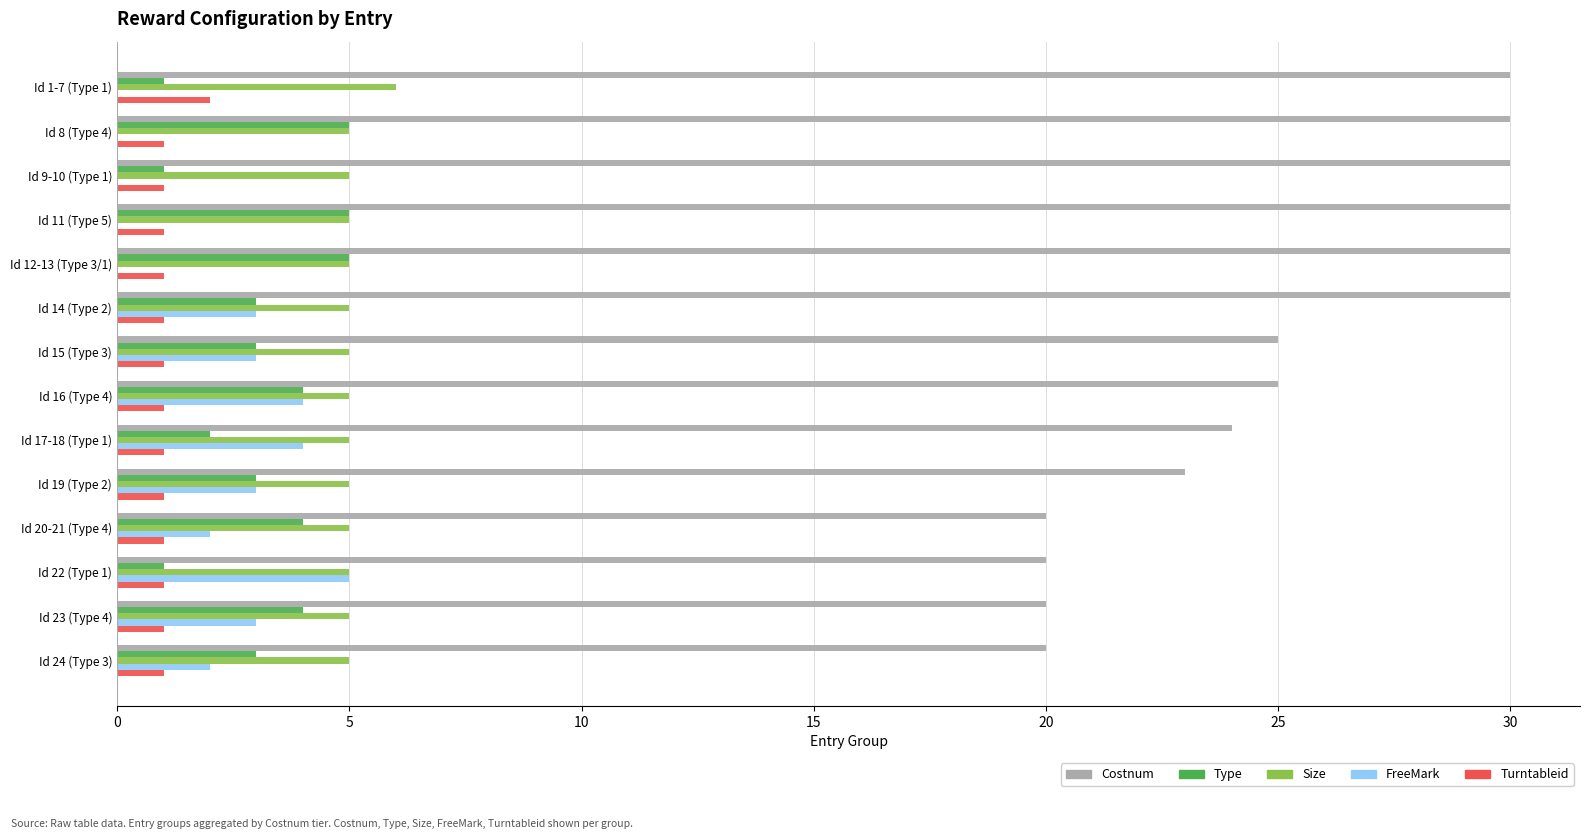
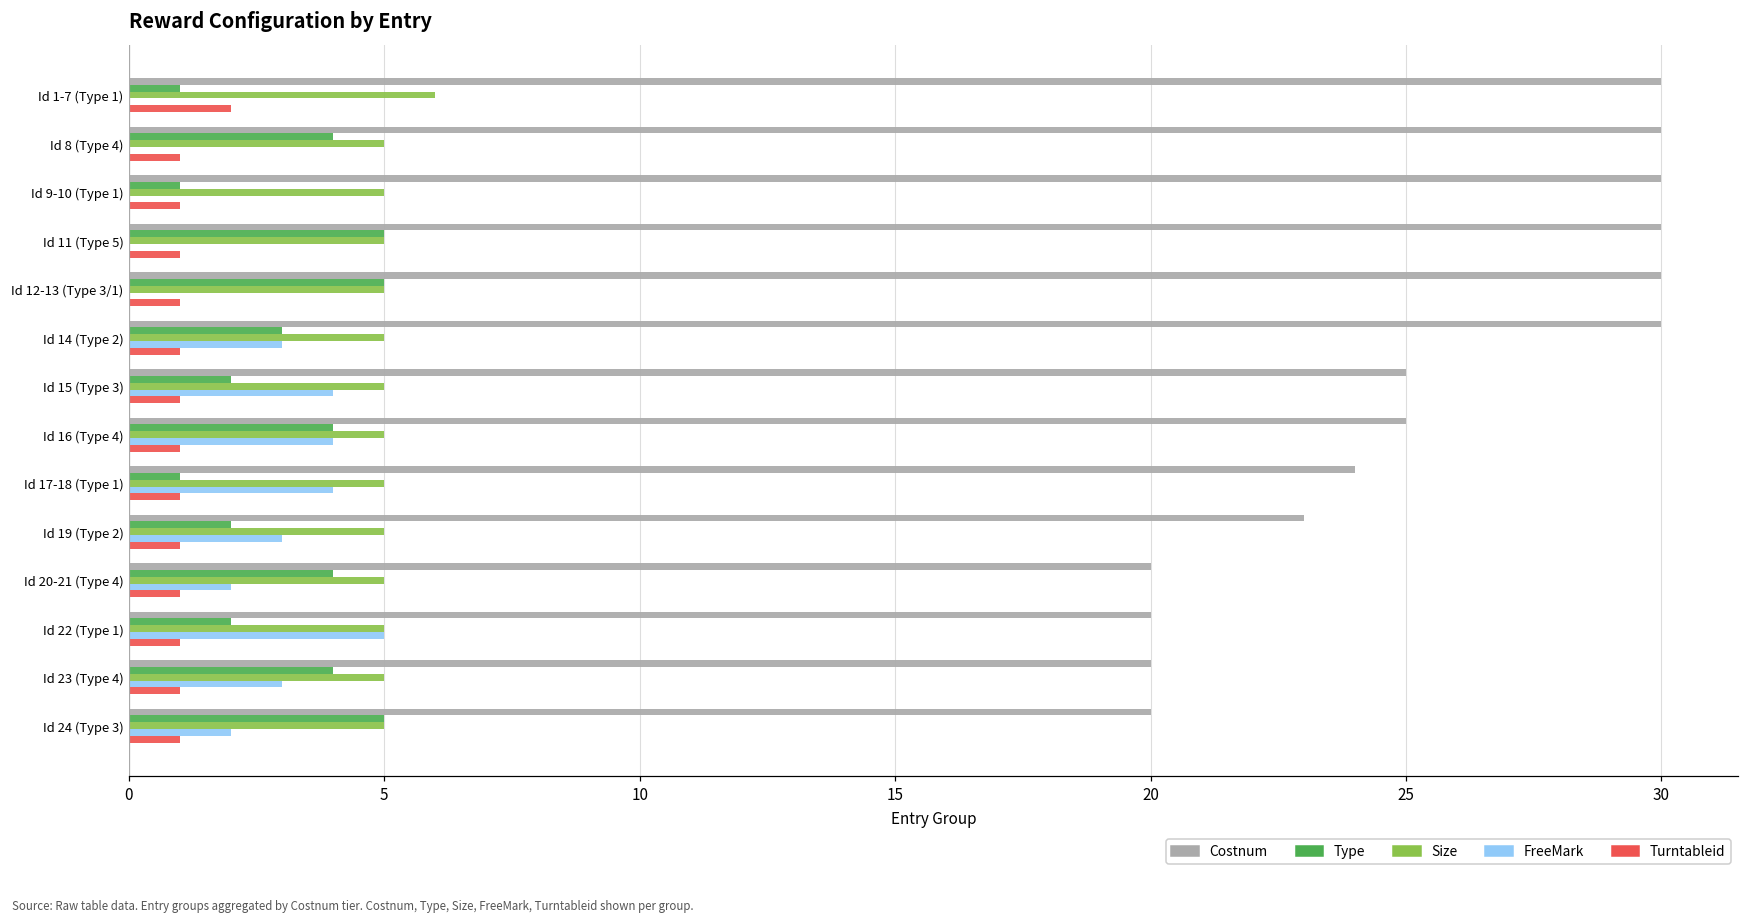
Type, Id 8 (Type 4): 5 -> 4
Type, Id 15 (Type 3): 3 -> 2
FreeMark, Id 15 (Type 3): 3 -> 4
Type, Id 17-18 (Type 1): 2 -> 1
Type, Id 19 (Type 2): 3 -> 2
Type, Id 22 (Type 1): 1 -> 2
Type, Id 24 (Type 3): 3 -> 5
